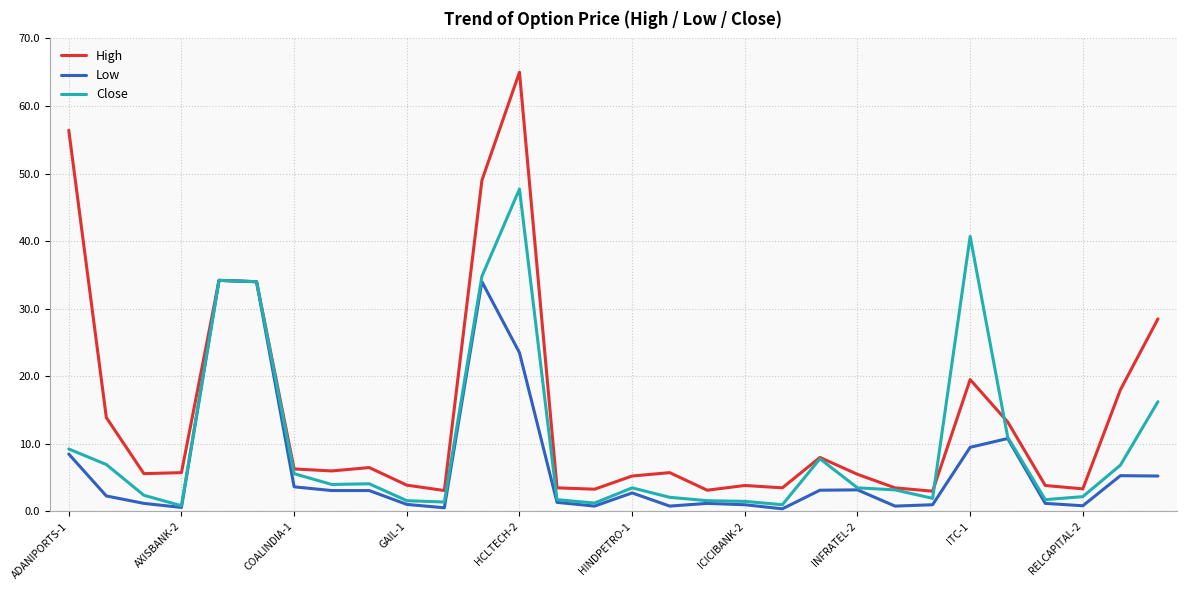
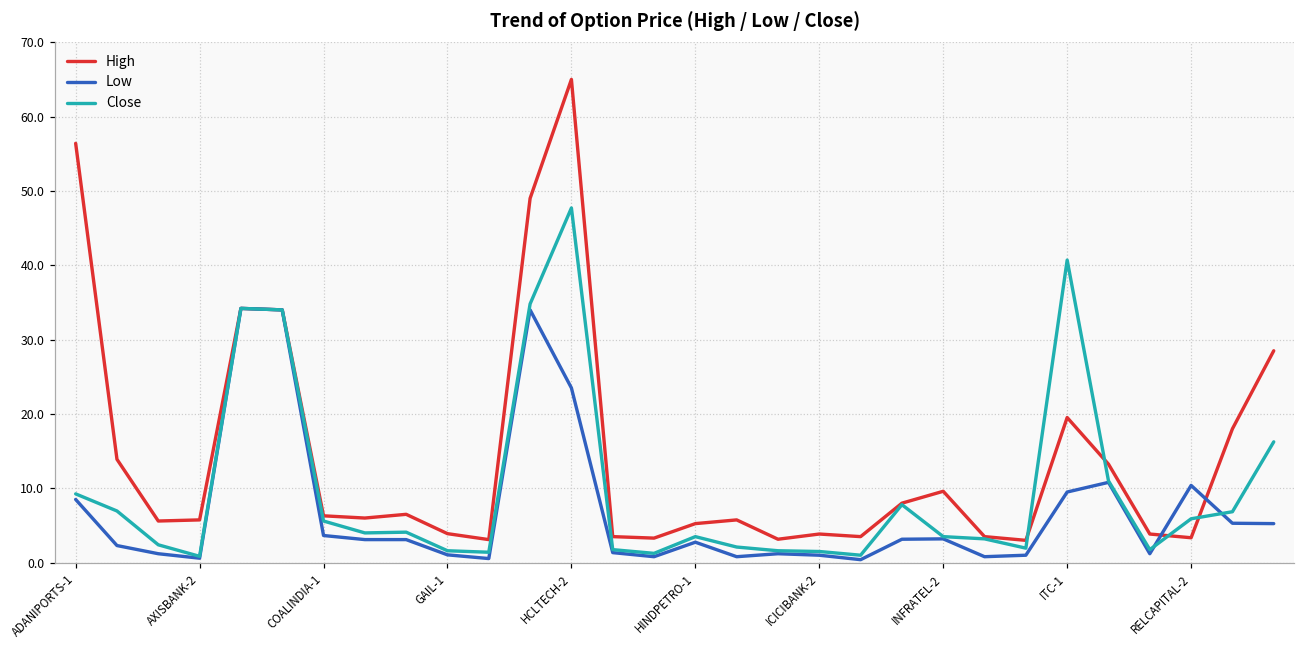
High, INFRATEL-2: 6 -> 10
Low, RELCAPITAL-2: 1 -> 10
Close, RELCAPITAL-2: 2 -> 6
